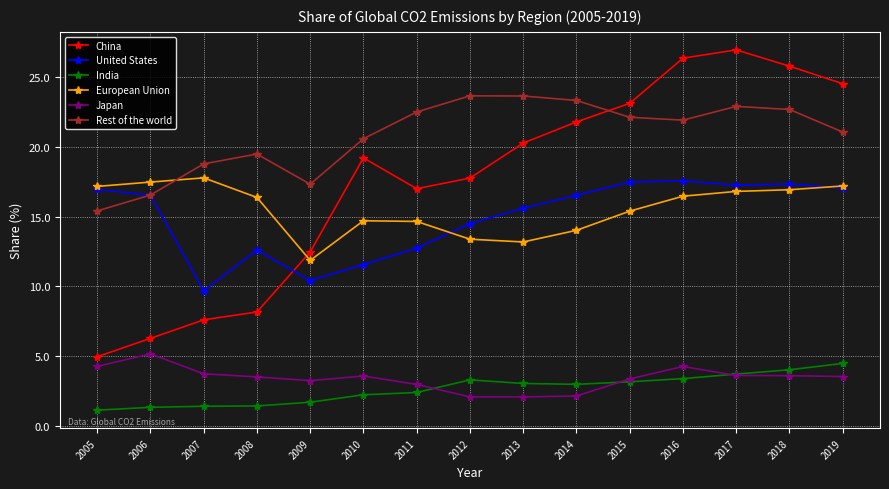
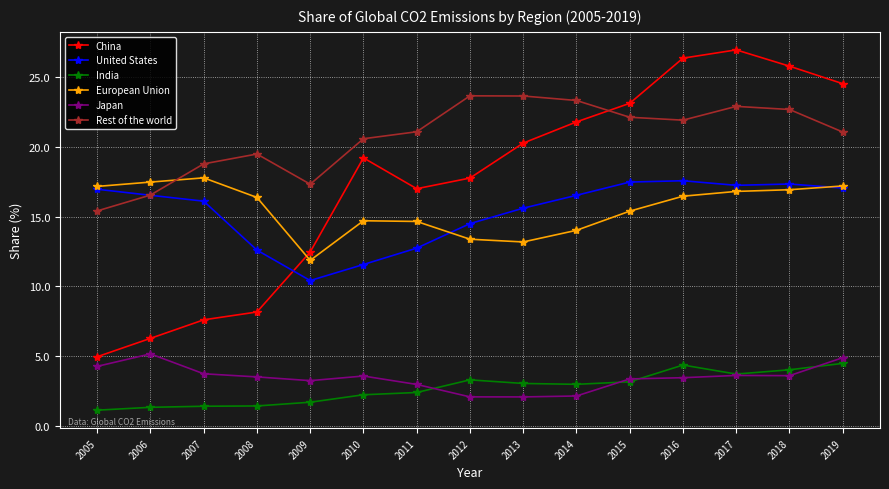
United States, 2007: 9.7 -> 16.1
Rest of the world, 2011: 22.5 -> 21.1
India, 2016: 3.4 -> 4.3
Japan, 2016: 4.2 -> 3.4
Japan, 2019: 3.5 -> 4.9
